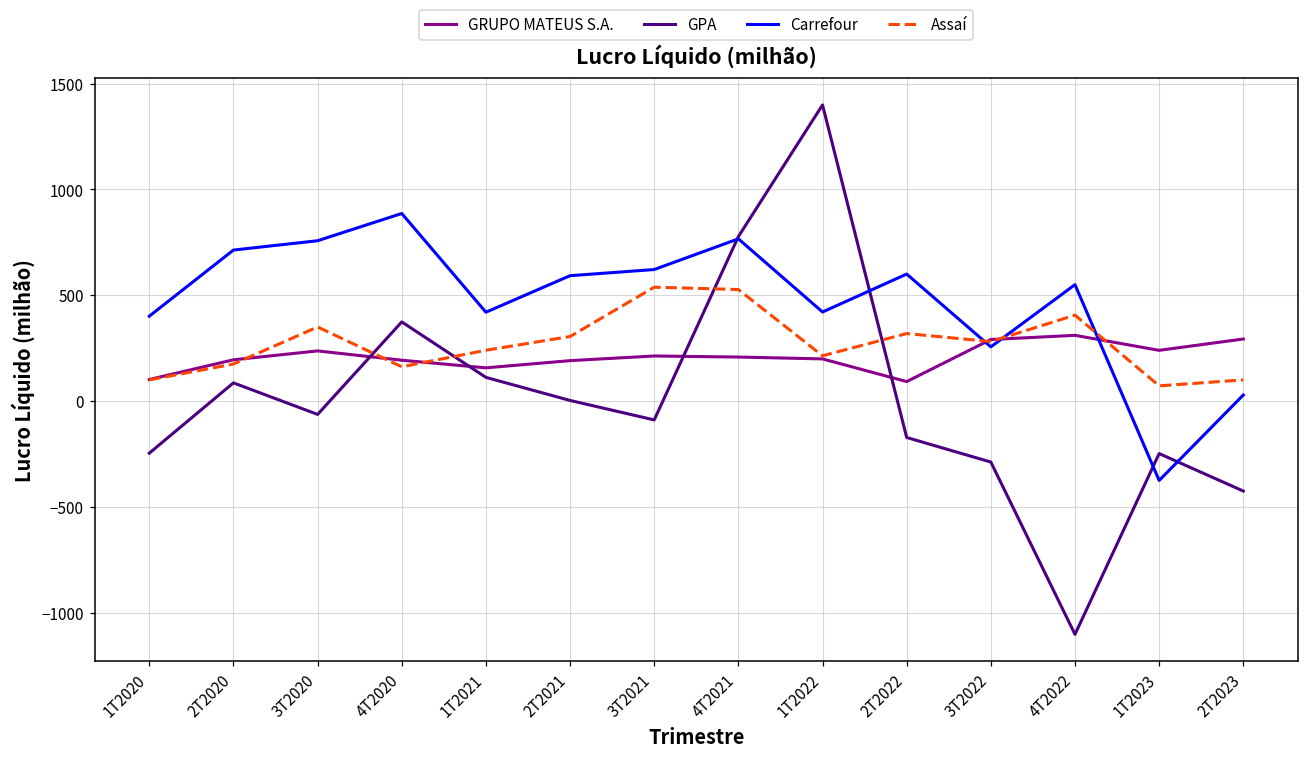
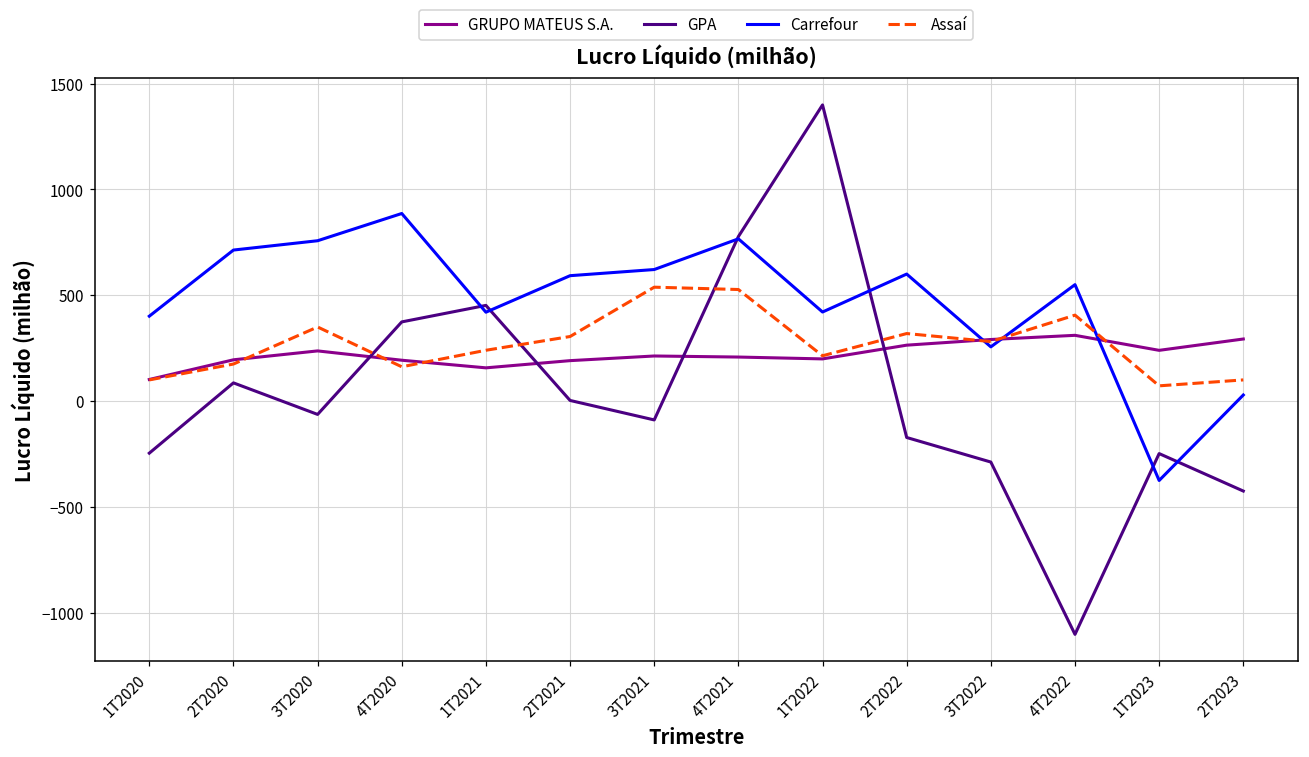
GPA, 1T2021: 110 -> 450
GRUPO MATEUS S.A., 2T2022: 90 -> 260
